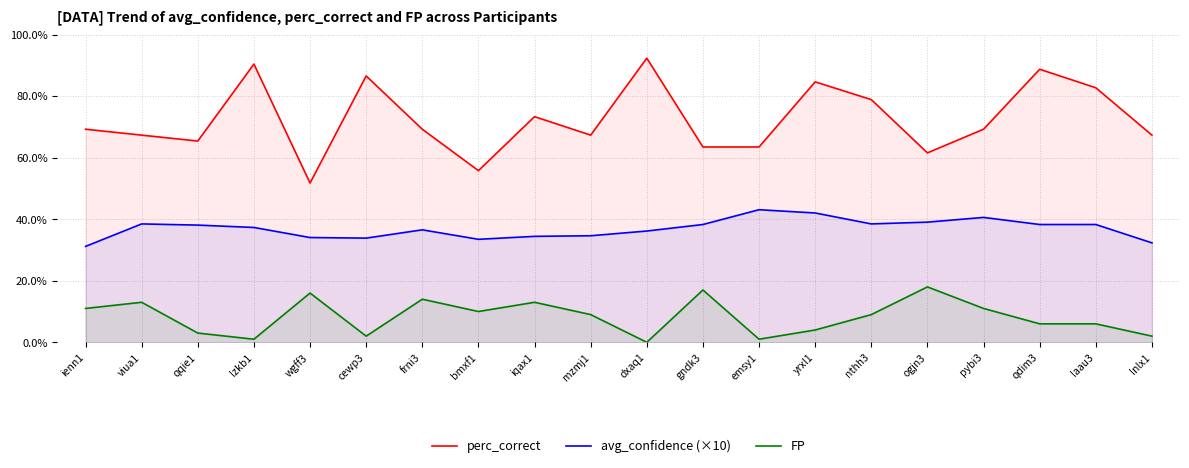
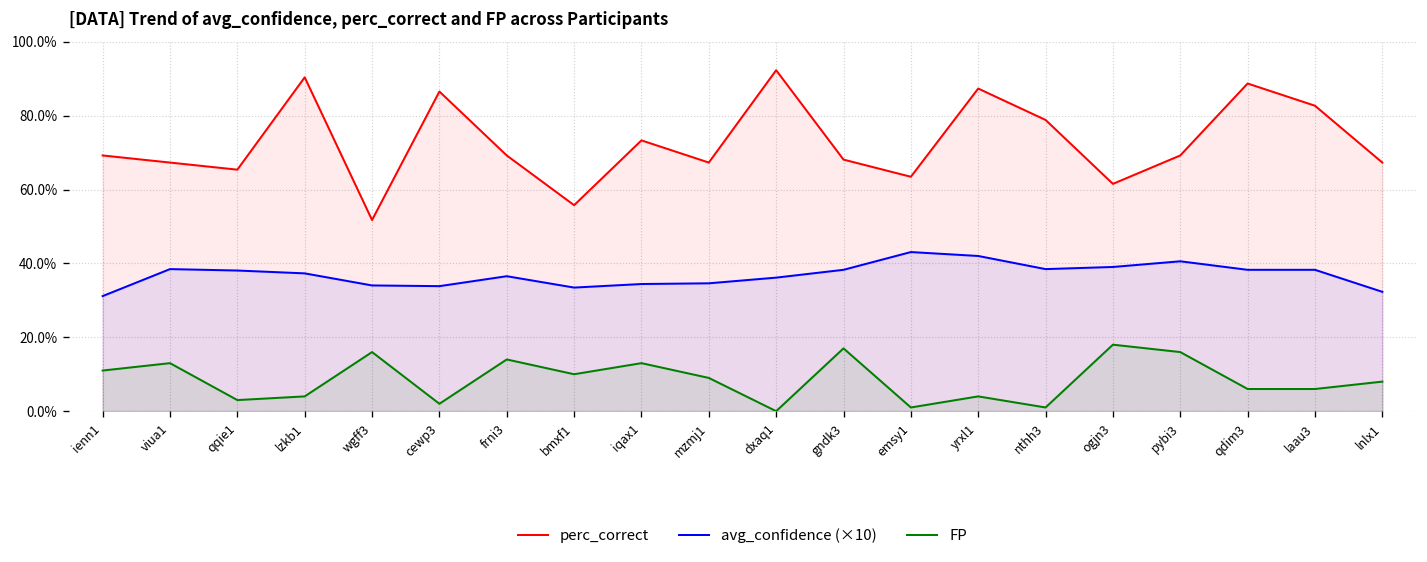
FP, lzkb1: 1% -> 4%
perc_correct, gndk3: 63% -> 68%
perc_correct, yrxl1: 85% -> 87%
FP, nthh3: 9% -> 1%
FP, pybi3: 11% -> 16%
FP, lnlx1: 2% -> 8%
